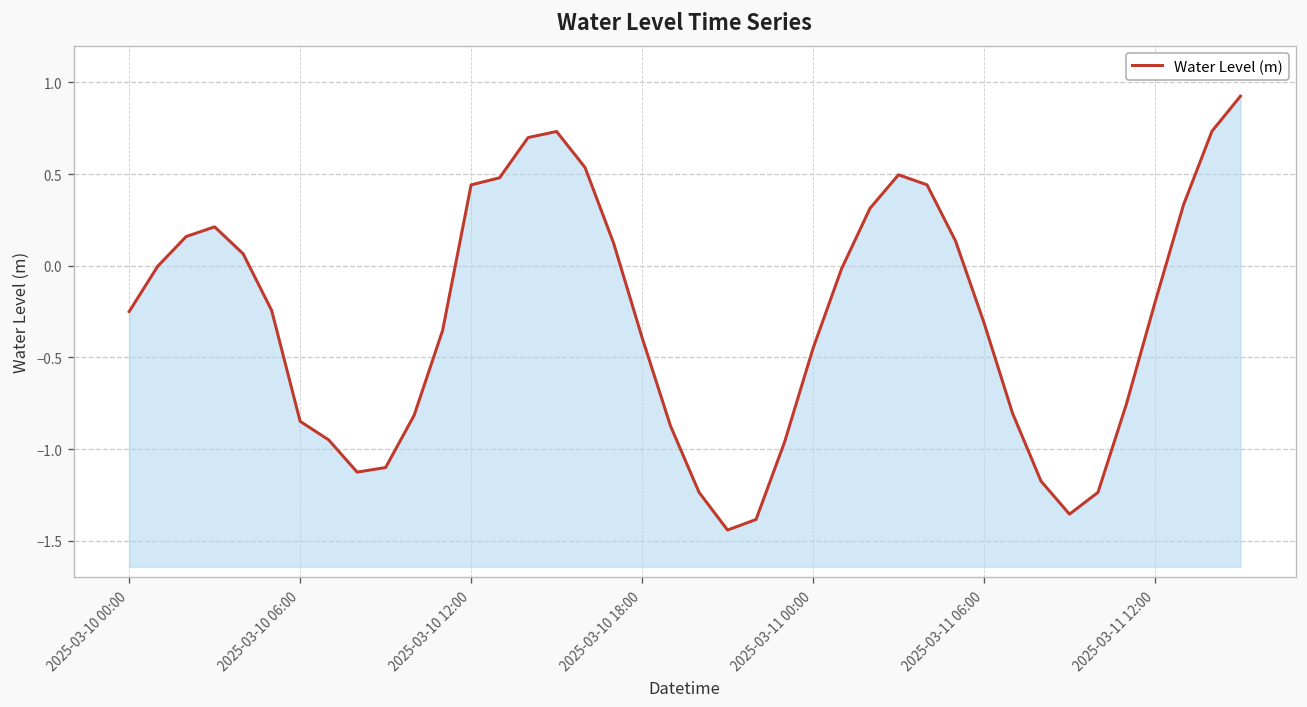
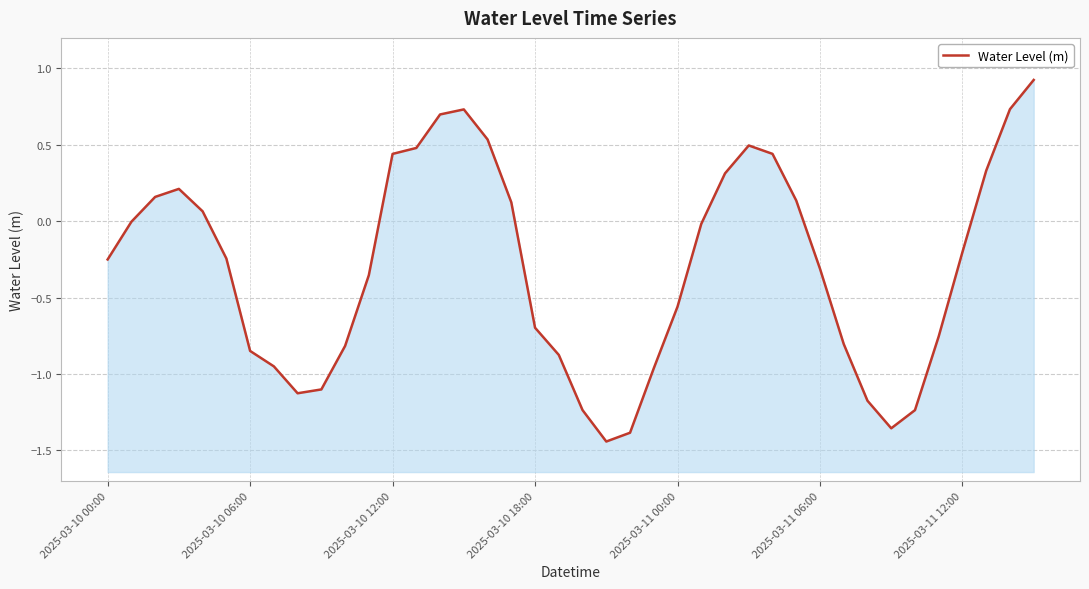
2025-03-10 18:00: -0.39 -> -0.70
2025-03-11 00:00: -0.45 -> -0.56
